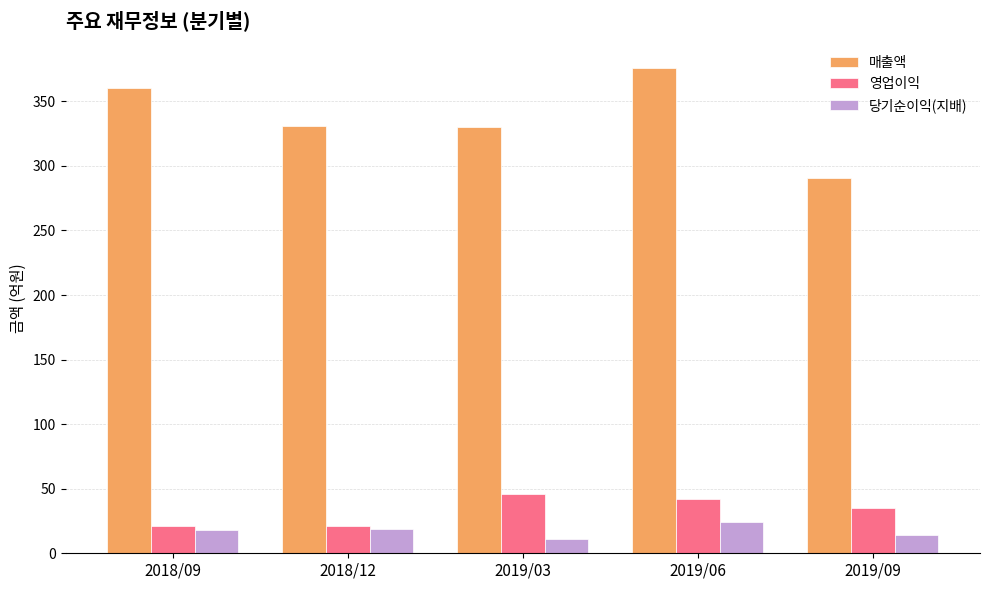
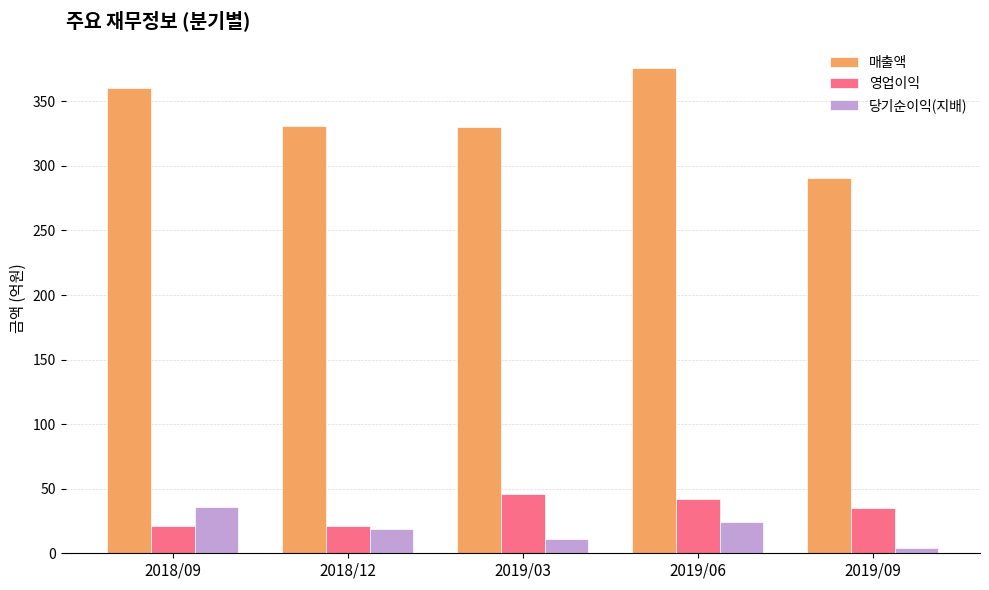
당기순이익(지배), 2018/09: 18 -> 36
당기순이익(지배), 2019/09: 14 -> 4
